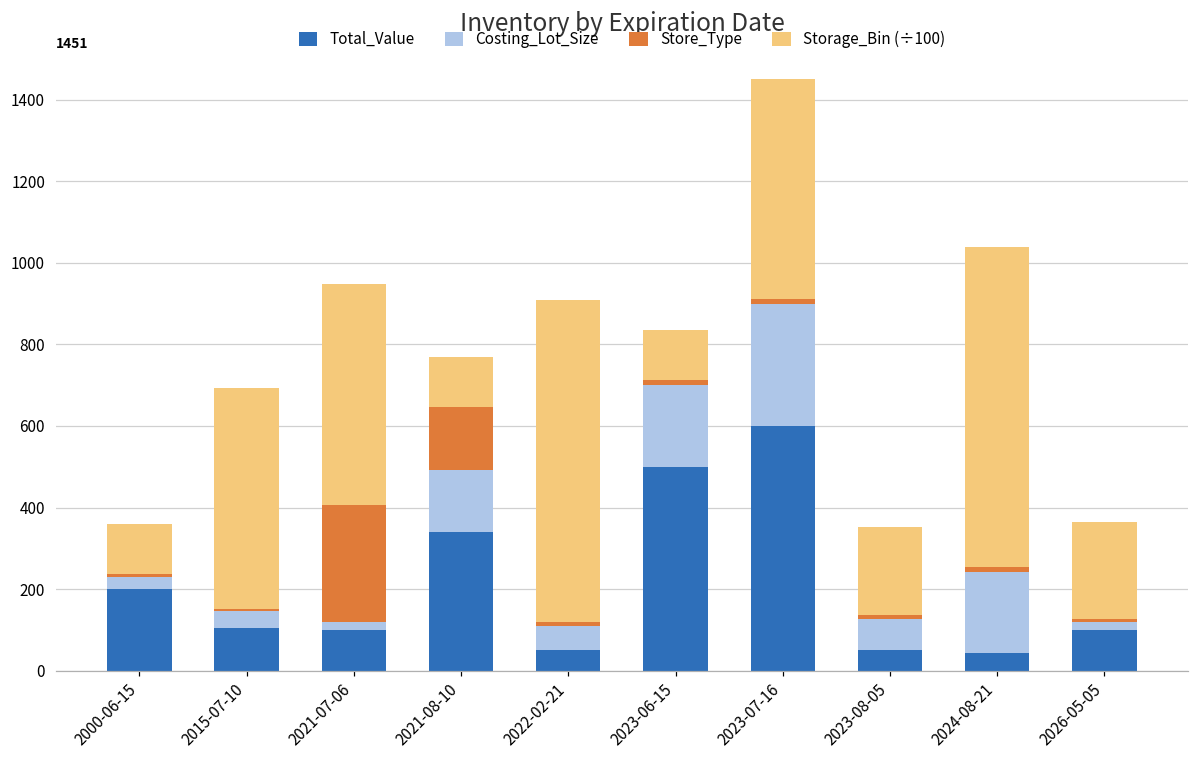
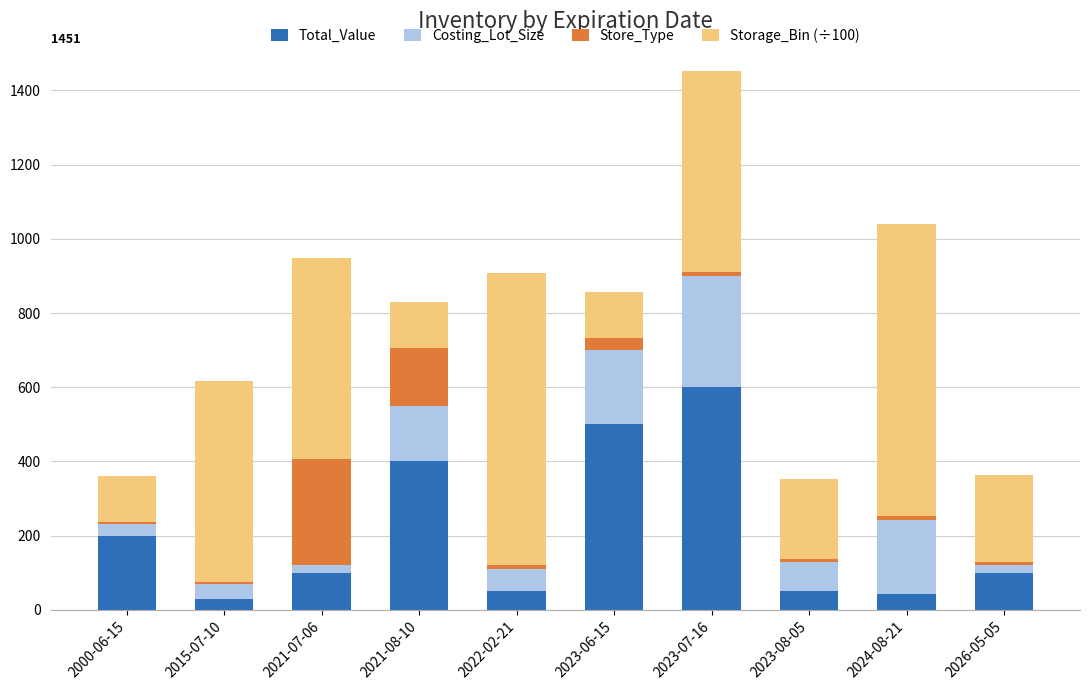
Total_Value, 2015-07-10: 110 -> 30
Total_Value, 2021-08-10: 340 -> 400
Store_Type, 2023-06-15: 10 -> 30
